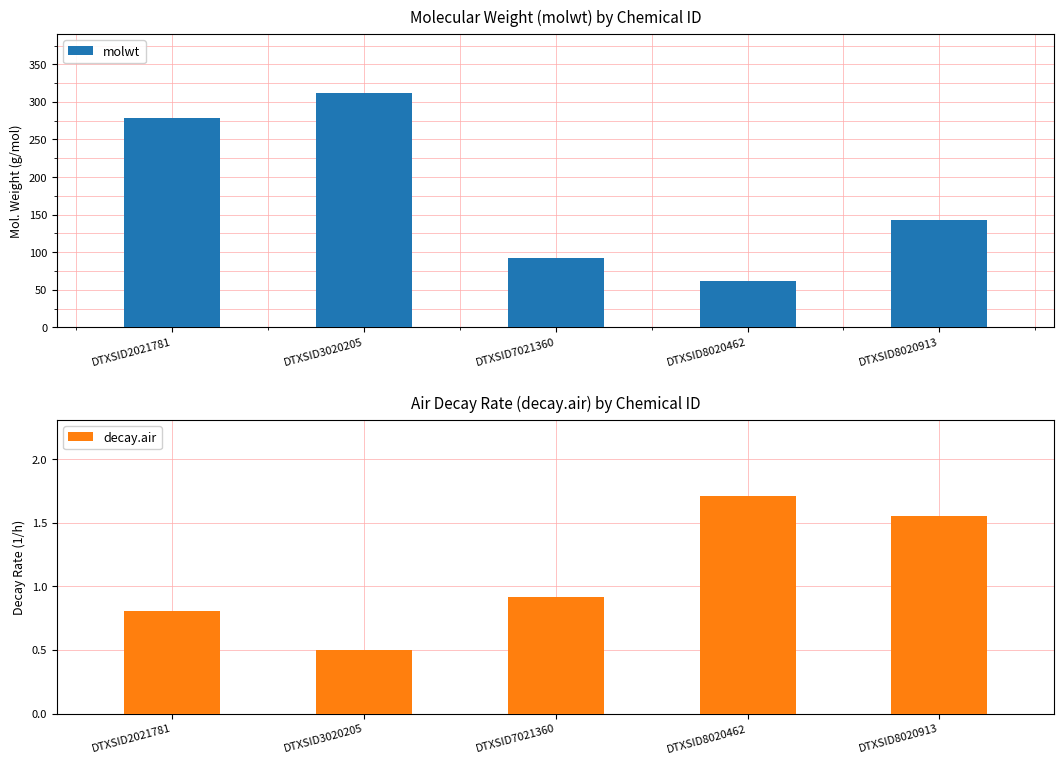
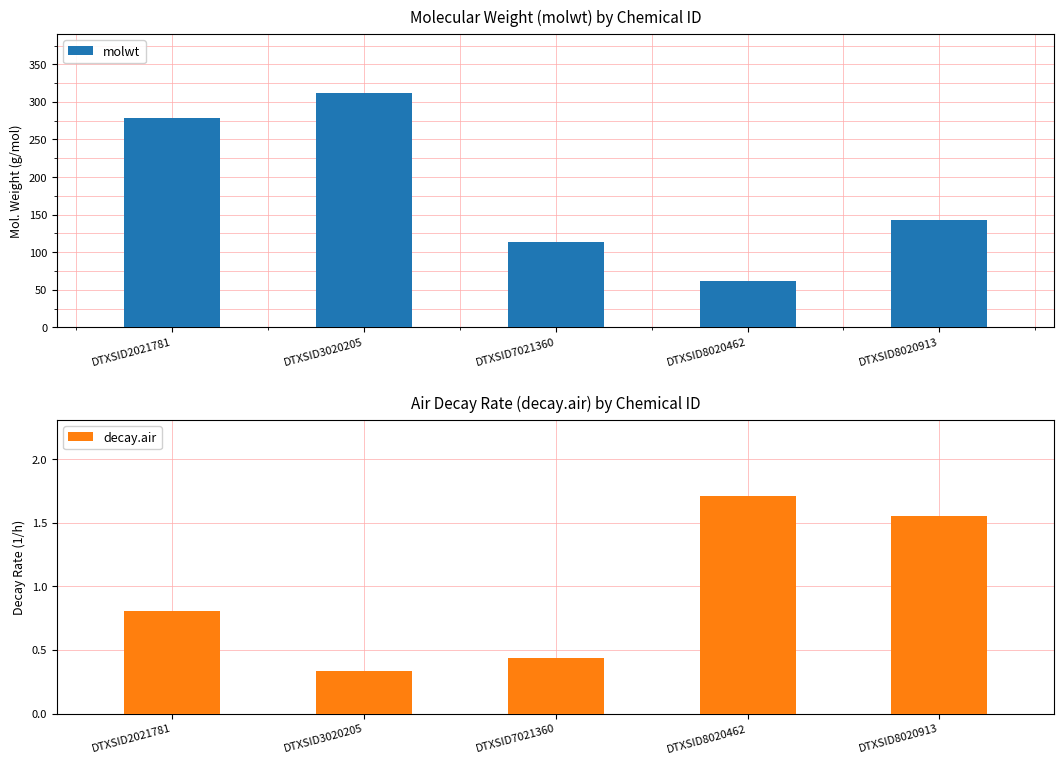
Molecular Weight (molwt) by Chemical ID, DTXSID7021360: 90 -> 110
Air Decay Rate (decay.air) by Chemical ID, DTXSID3020205: 0.50 -> 0.33
Air Decay Rate (decay.air) by Chemical ID, DTXSID7021360: 0.91 -> 0.44
